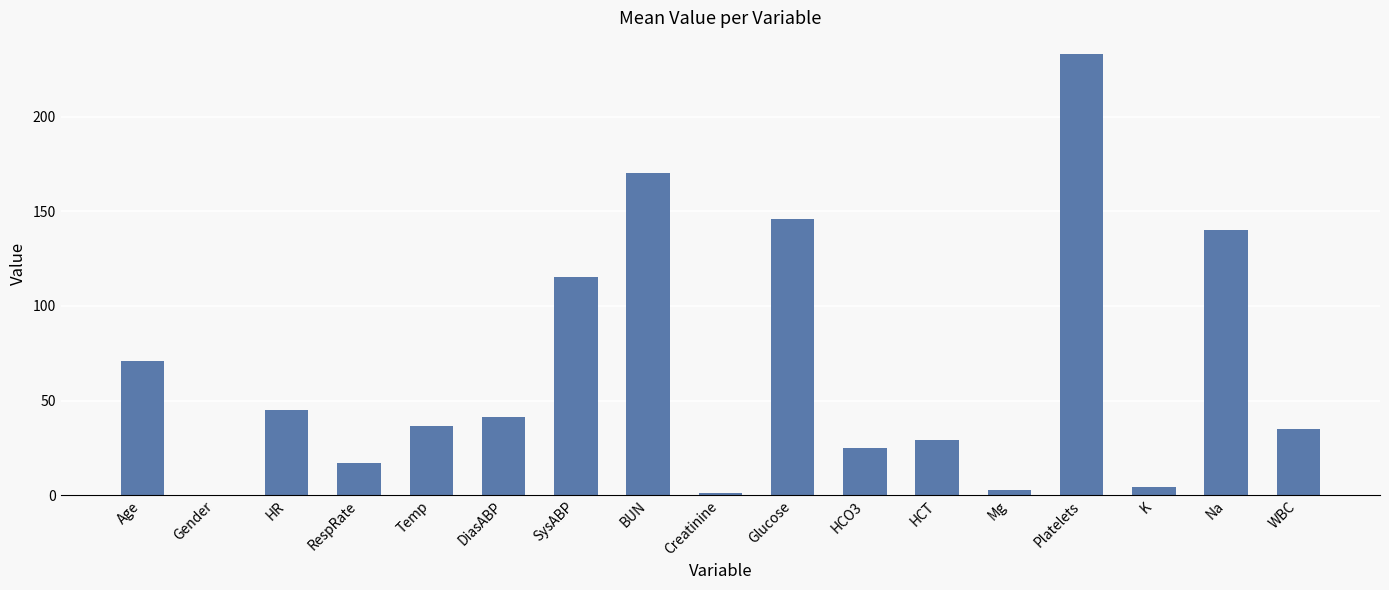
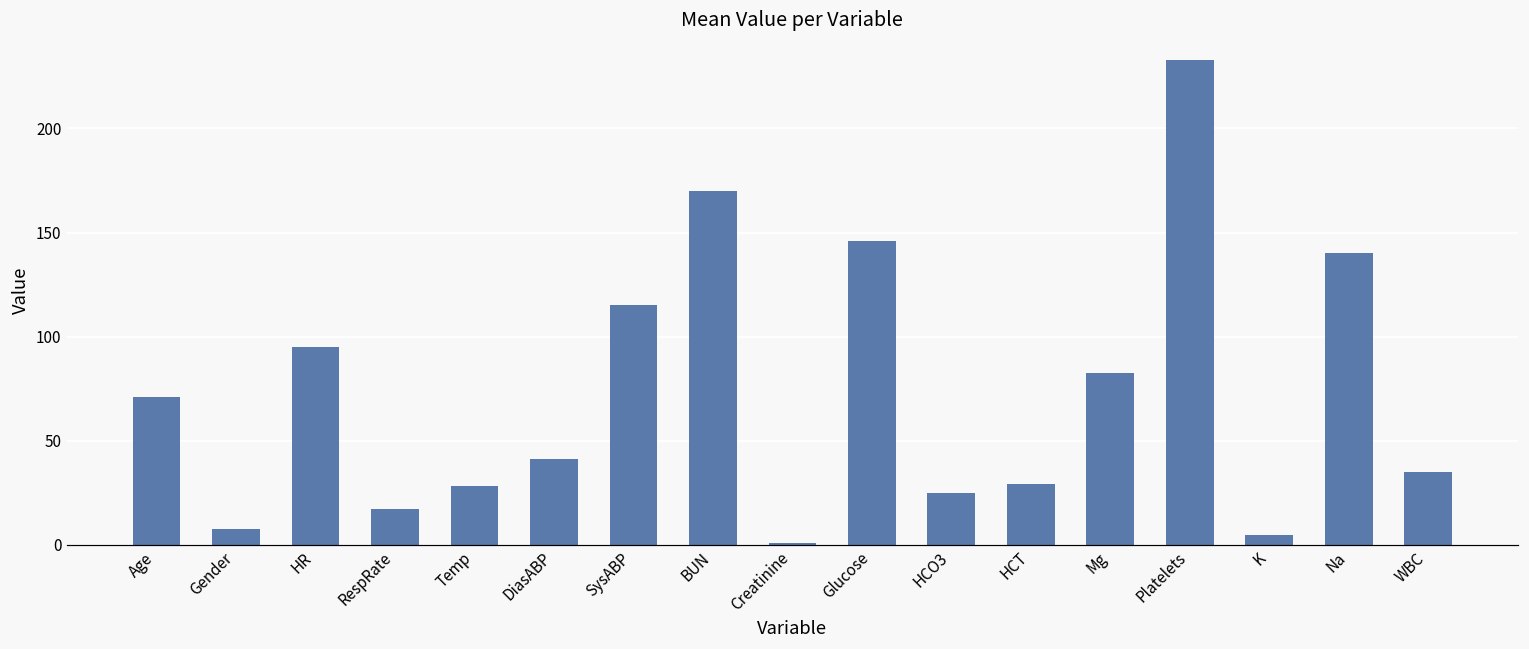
Gender: 0 -> 8
HR: 45 -> 95
Temp: 37 -> 28
Mg: 3 -> 83
